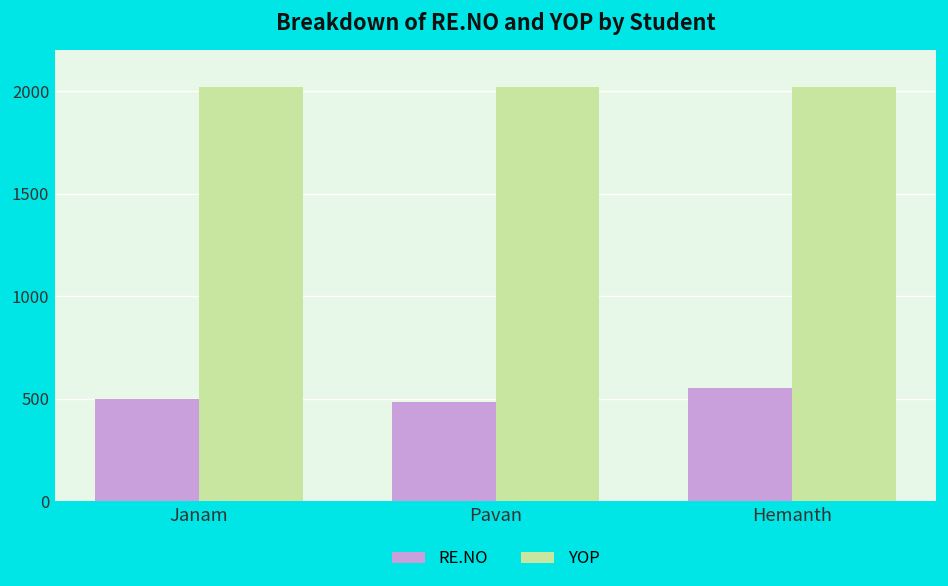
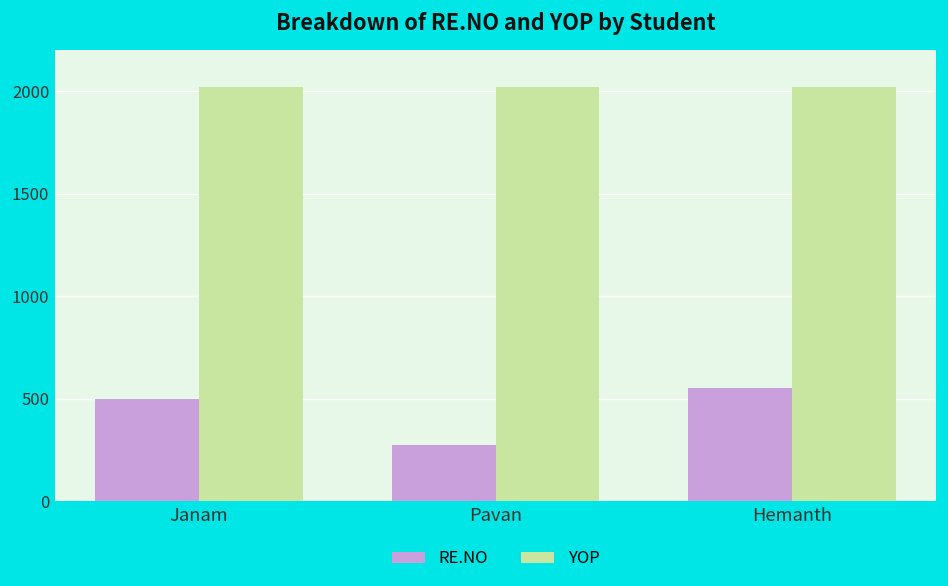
RE.NO, Pavan: 480 -> 270
